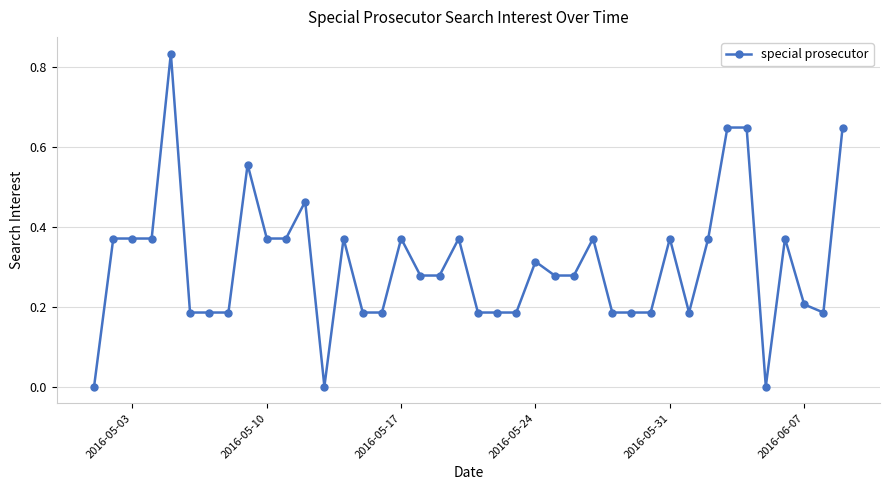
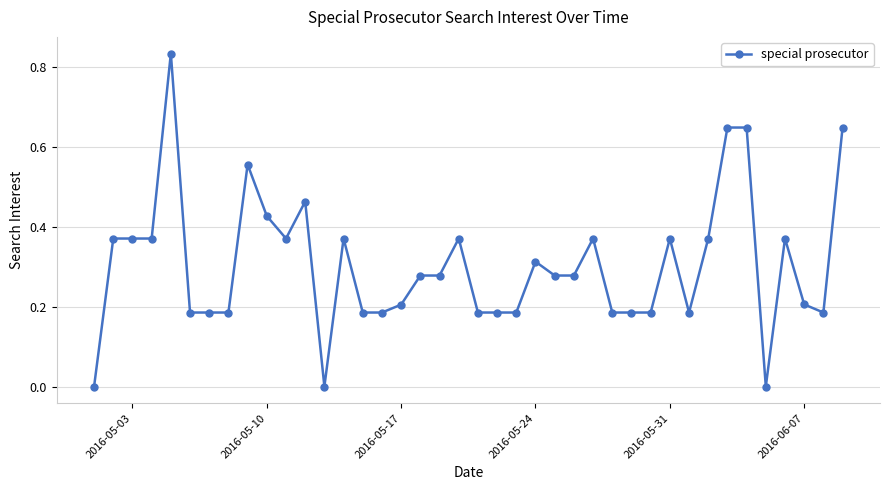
2016-05-10: 0.37 -> 0.43
2016-05-17: 0.37 -> 0.21
